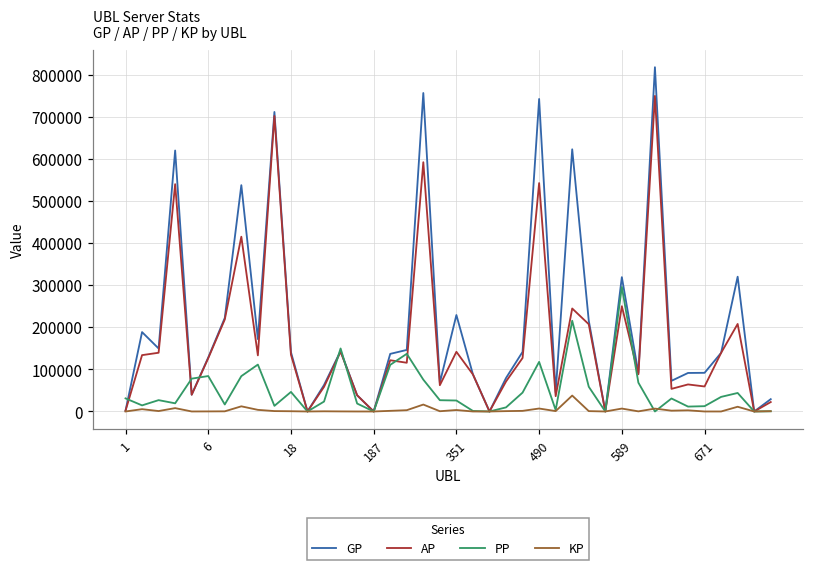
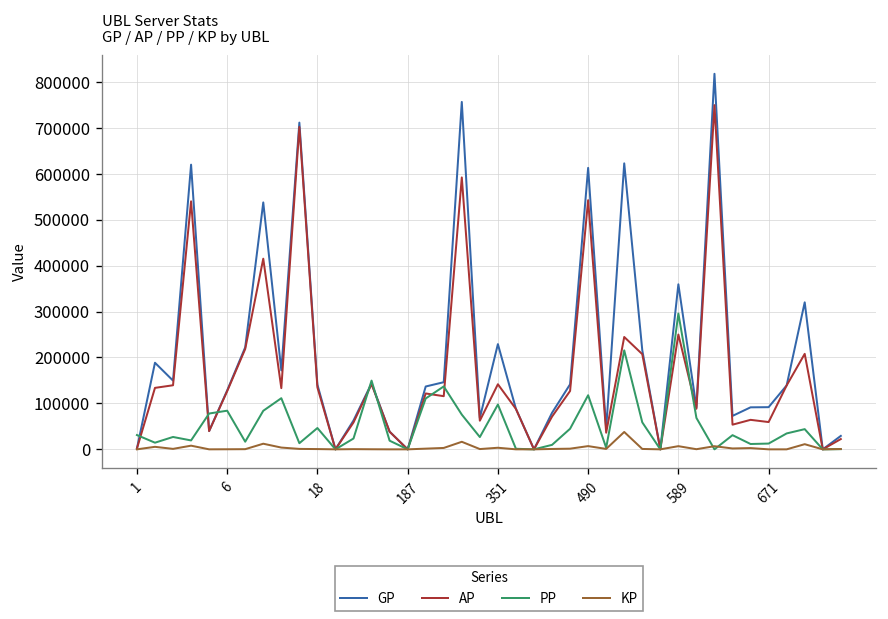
PP, 351: 30000 -> 100000
GP, 490: 740000 -> 610000
GP, 589: 320000 -> 360000
